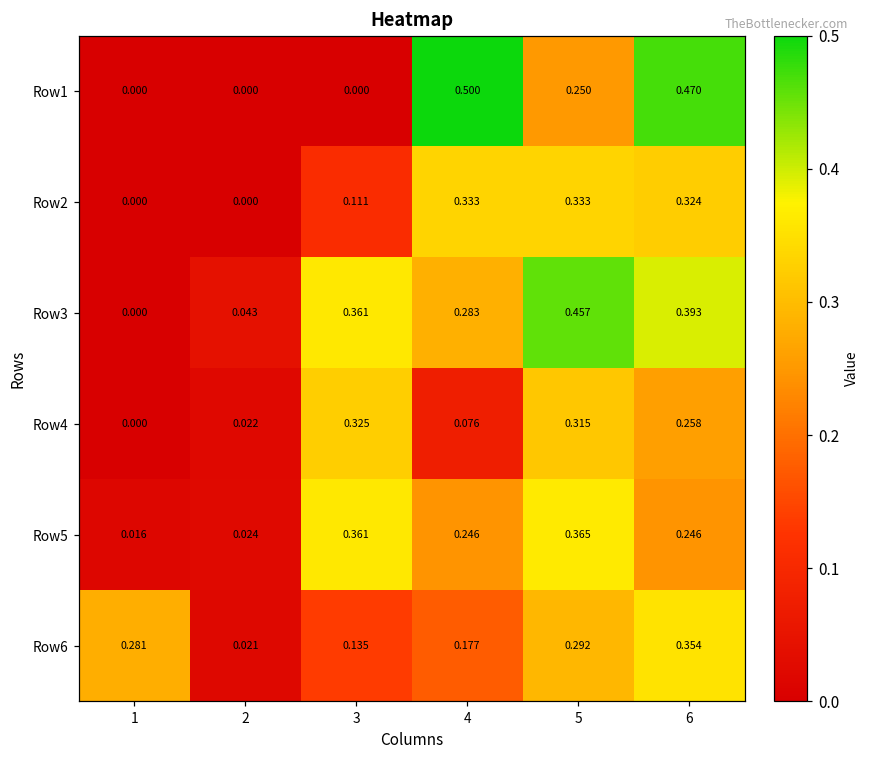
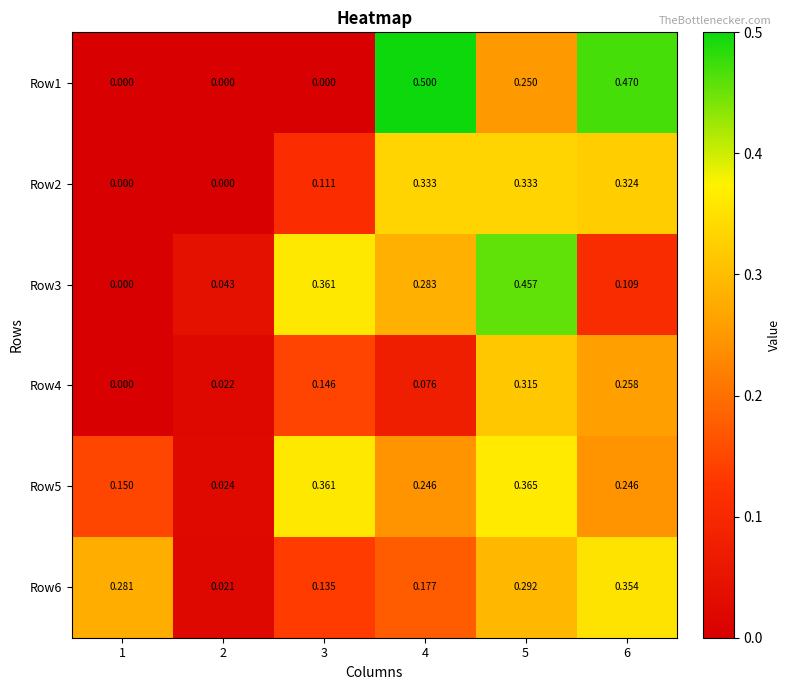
Row3, 6: 0.393 -> 0.109
Row4, 3: 0.325 -> 0.146
Row5, 1: 0.016 -> 0.150
